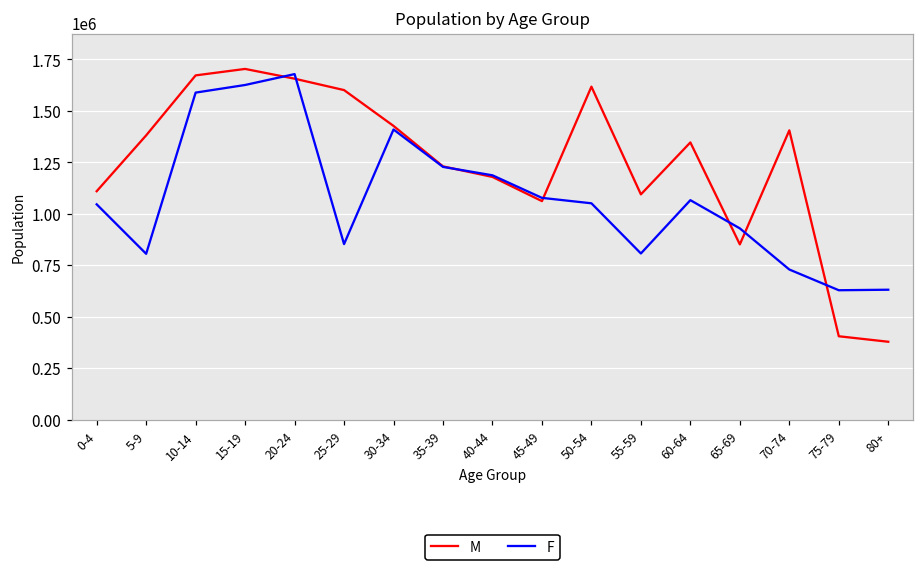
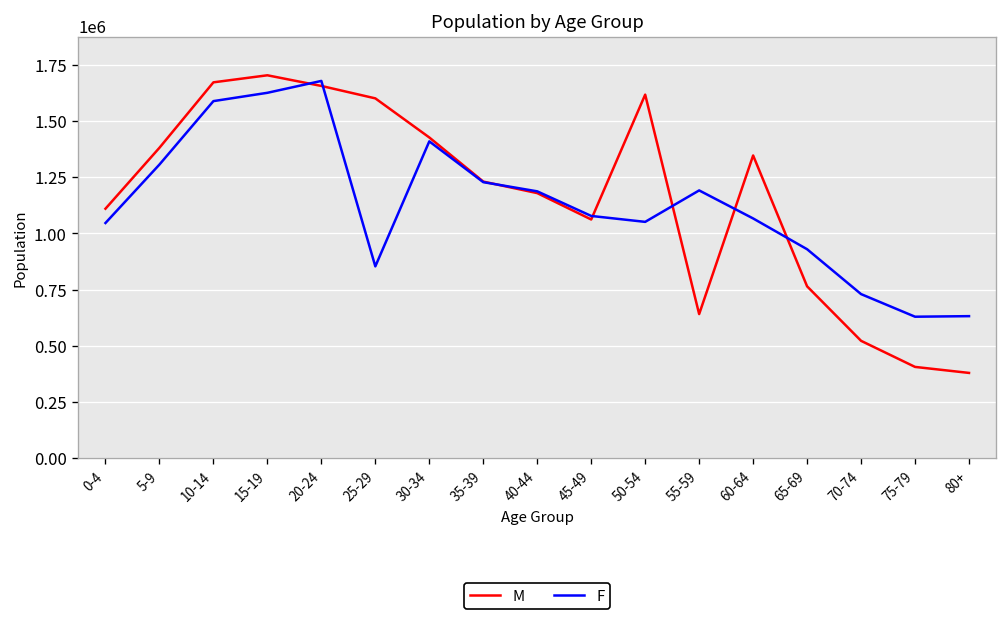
F, 5-9: 810000 -> 1310000
M, 55-59: 1090000 -> 640000
F, 55-59: 810000 -> 1190000
M, 65-69: 850000 -> 760000
M, 70-74: 1410000 -> 520000
